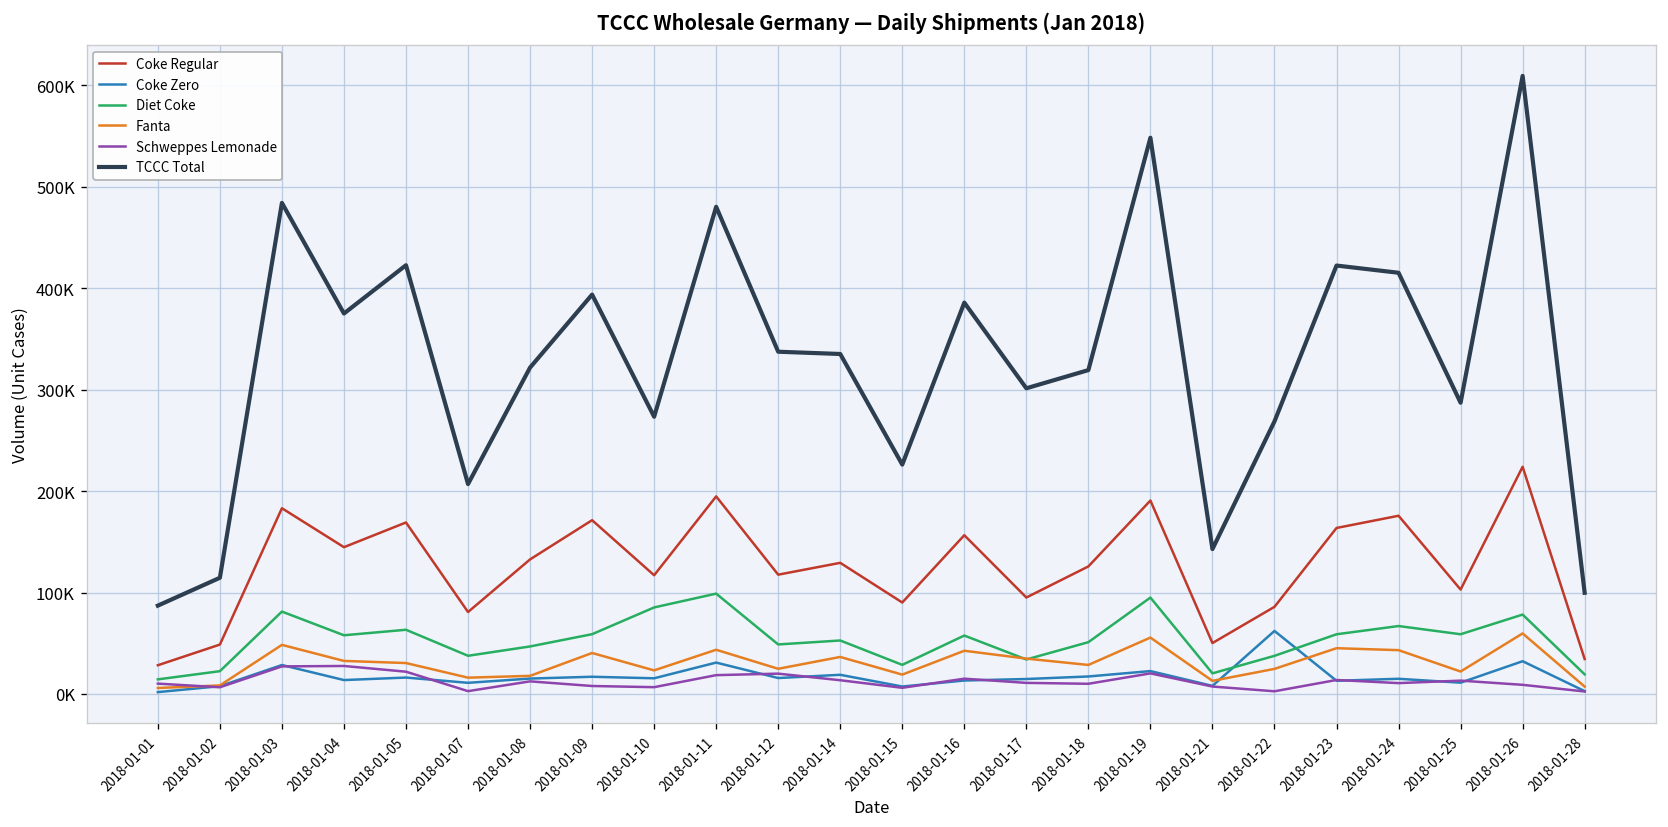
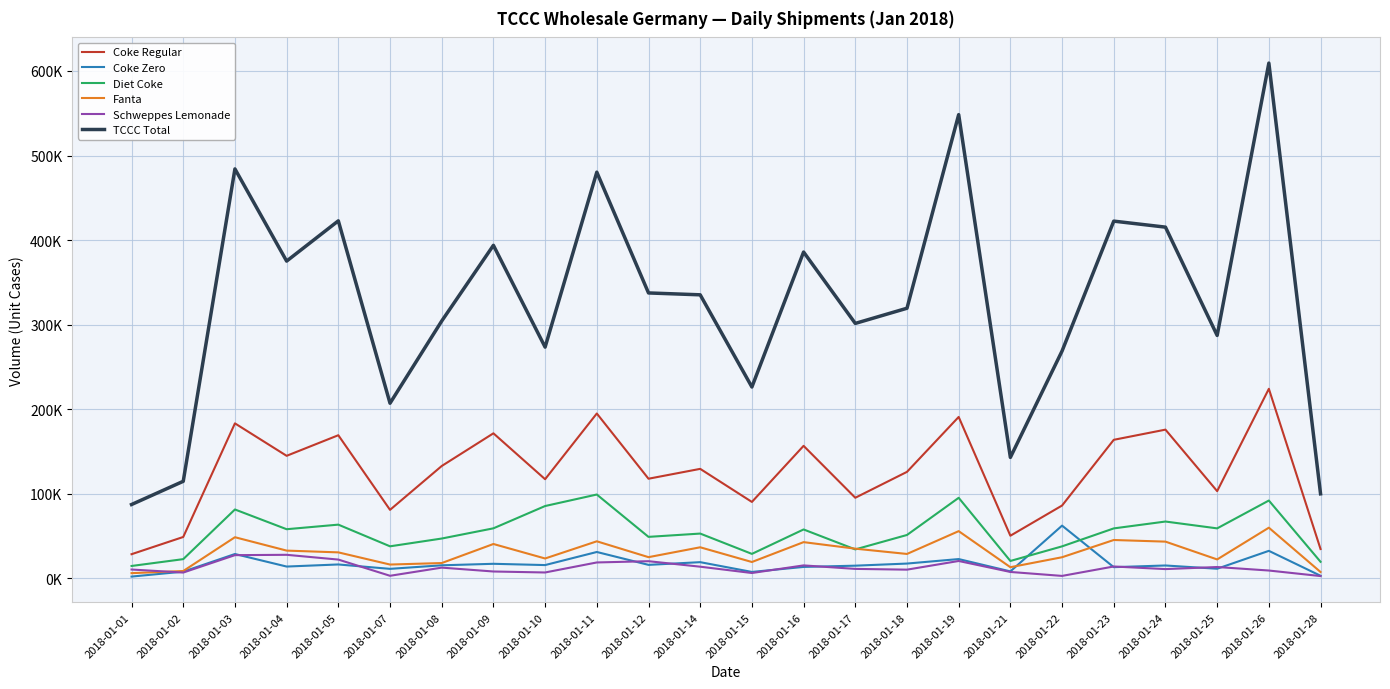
TCCC Total, 2018-01-08: 320000 -> 300000
Diet Coke, 2018-01-26: 80000 -> 90000
